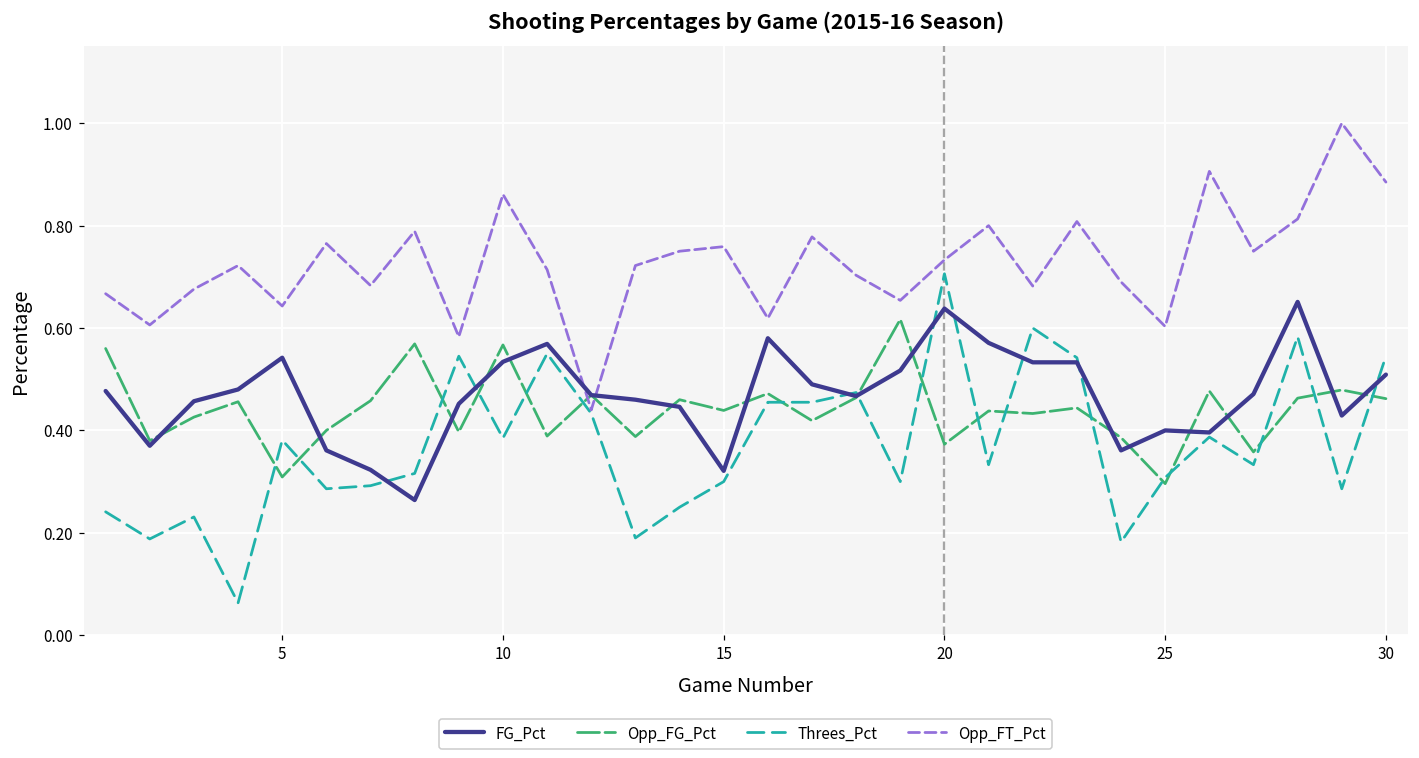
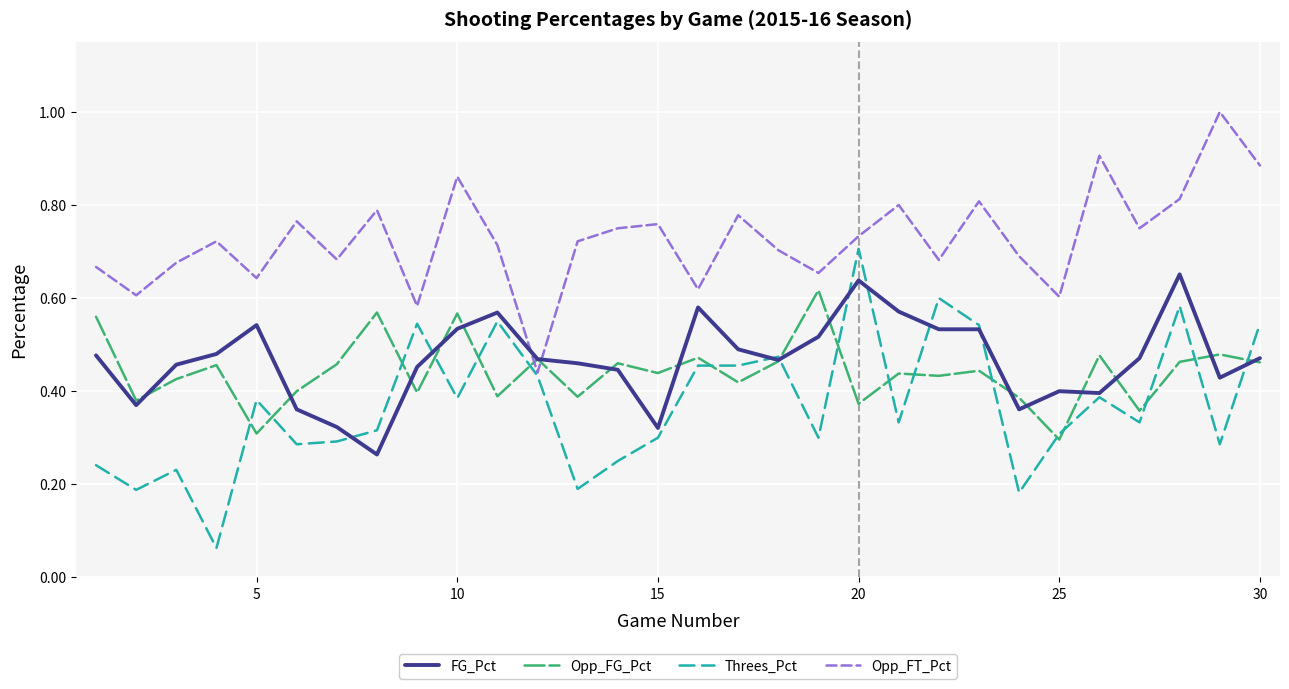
FG_Pct, 30: 0.51 -> 0.47
